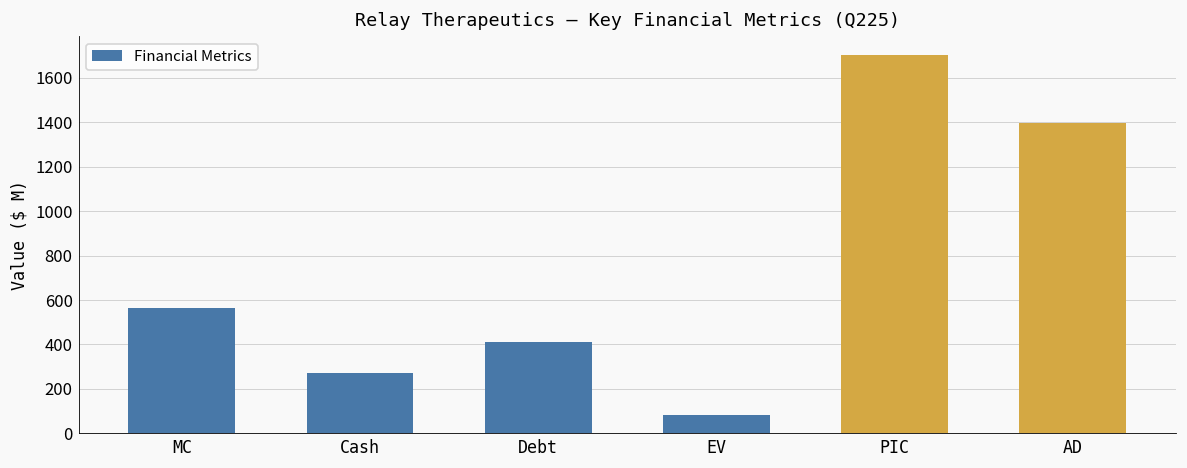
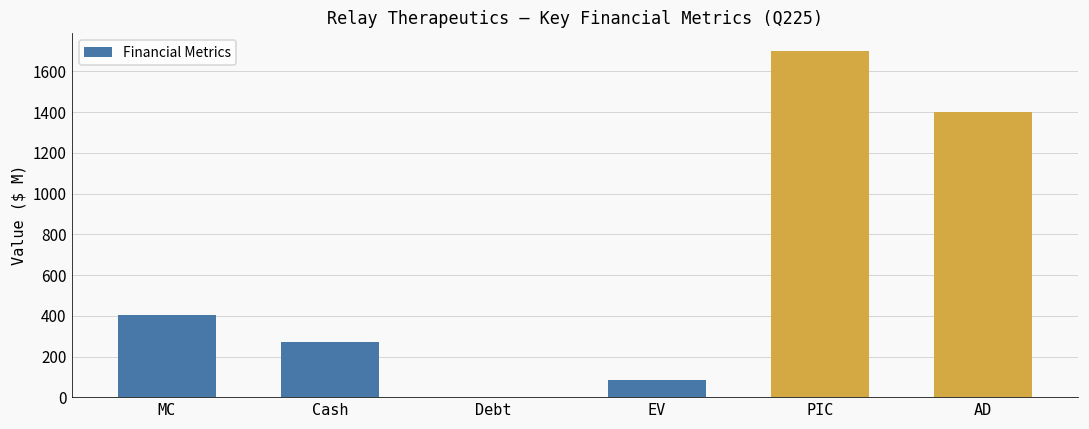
MC: 560 -> 400
Debt: 410 -> 0
